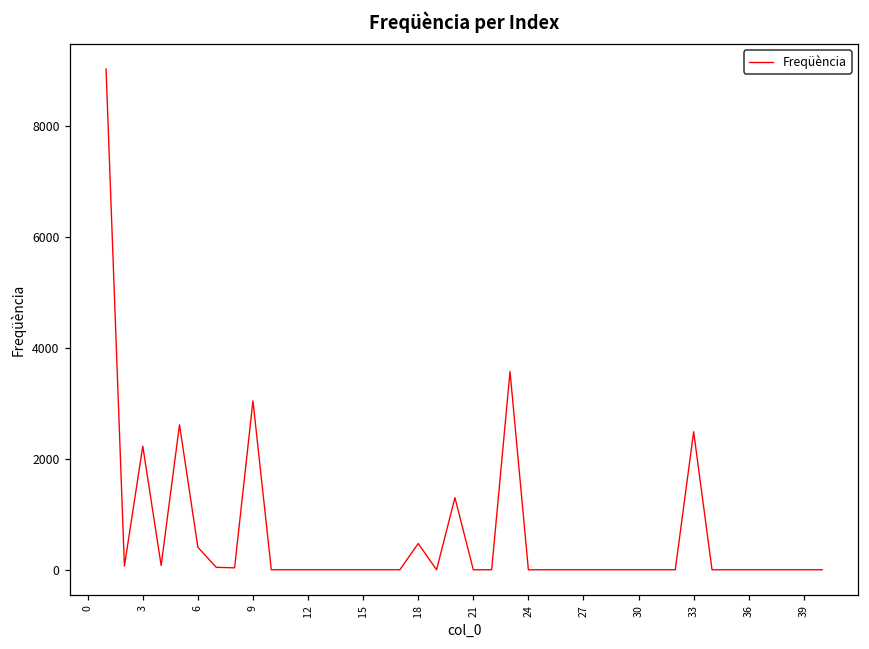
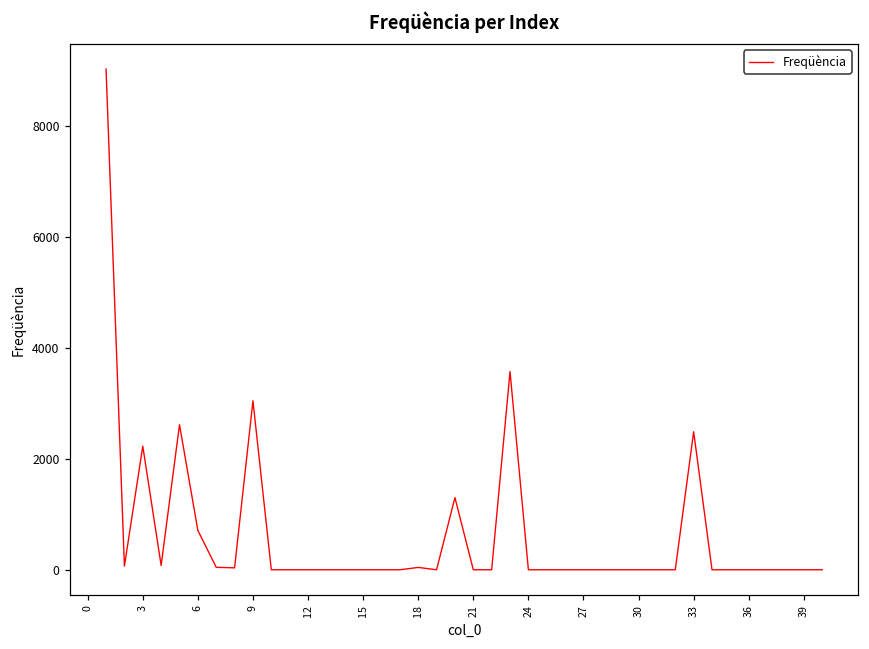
6: 400 -> 700
18: 500 -> 0
